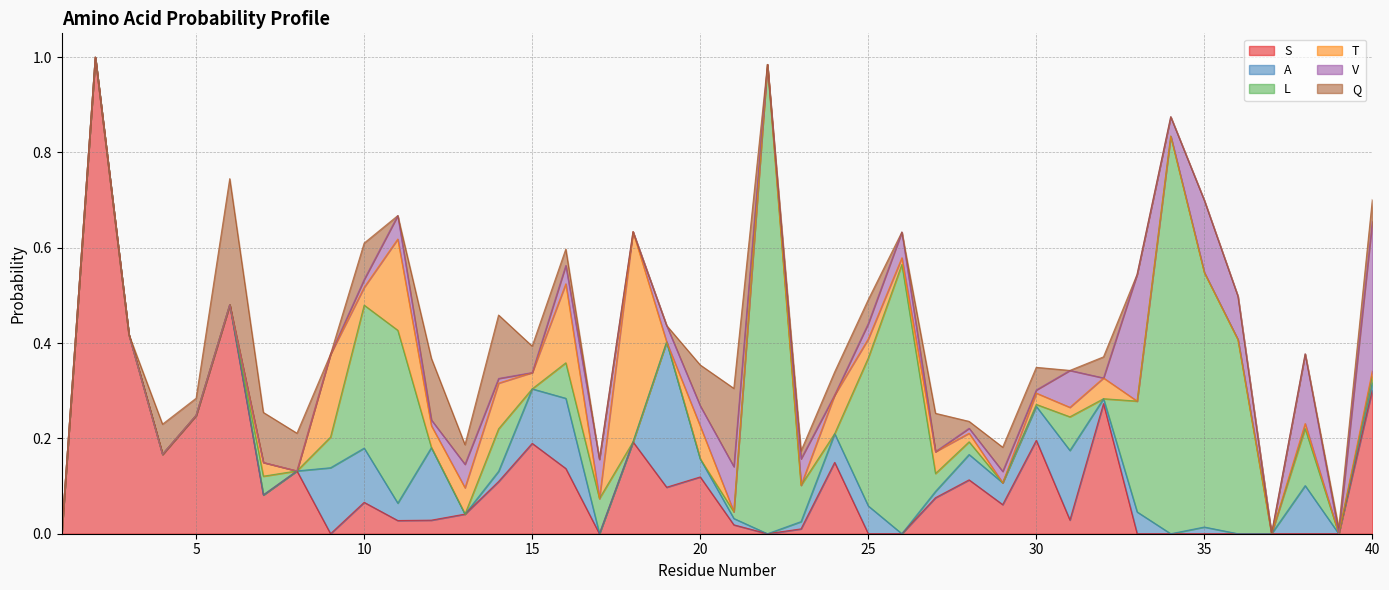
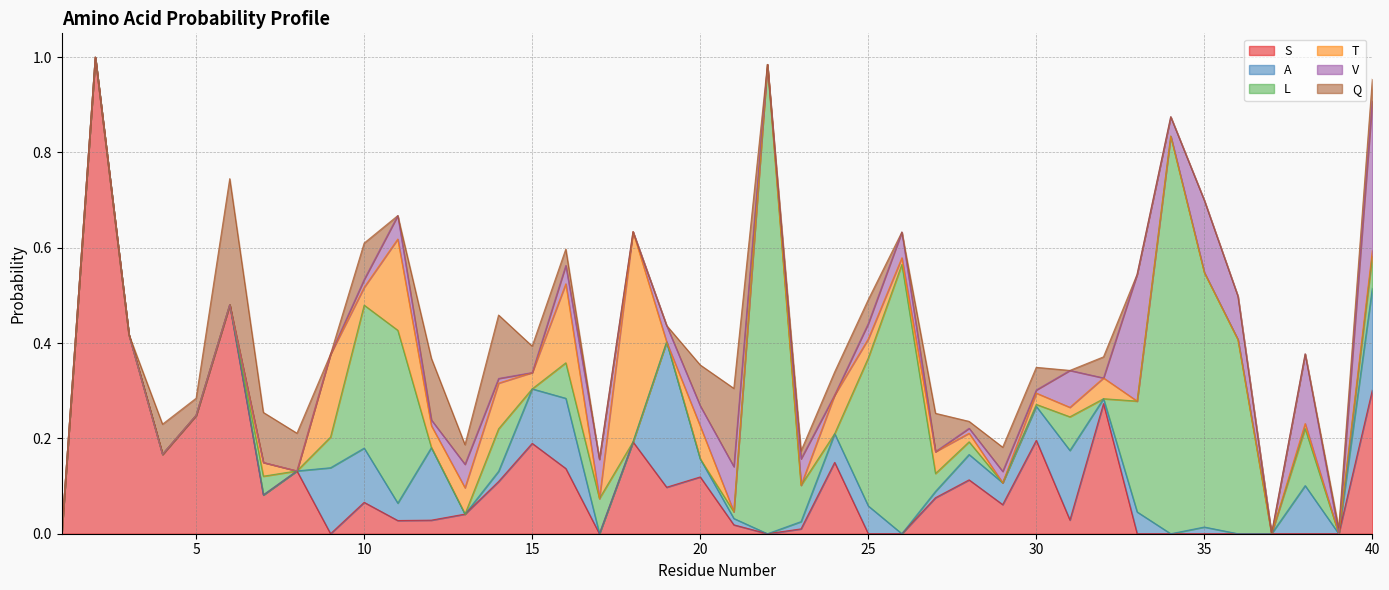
A, 40: 0.02 -> 0.21
L, 40: 0.01 -> 0.07
